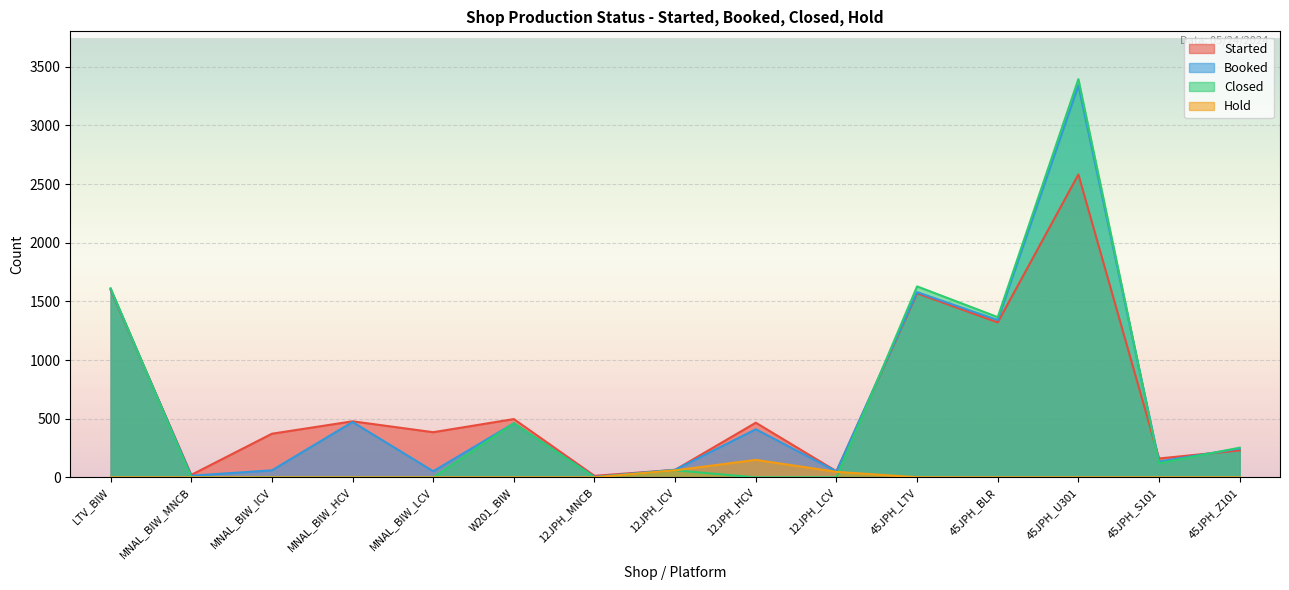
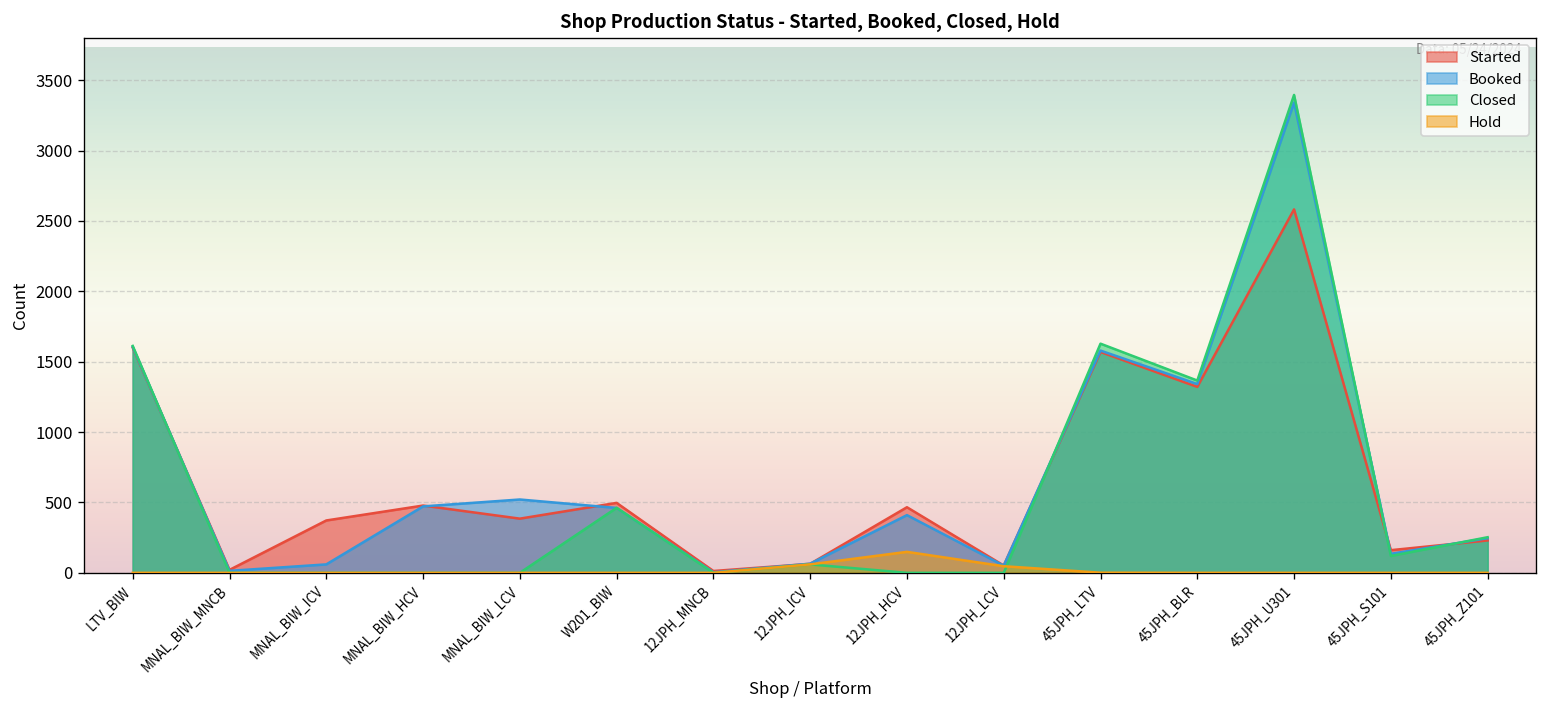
Booked, MNAL_BIW_LCV: 50 -> 520
